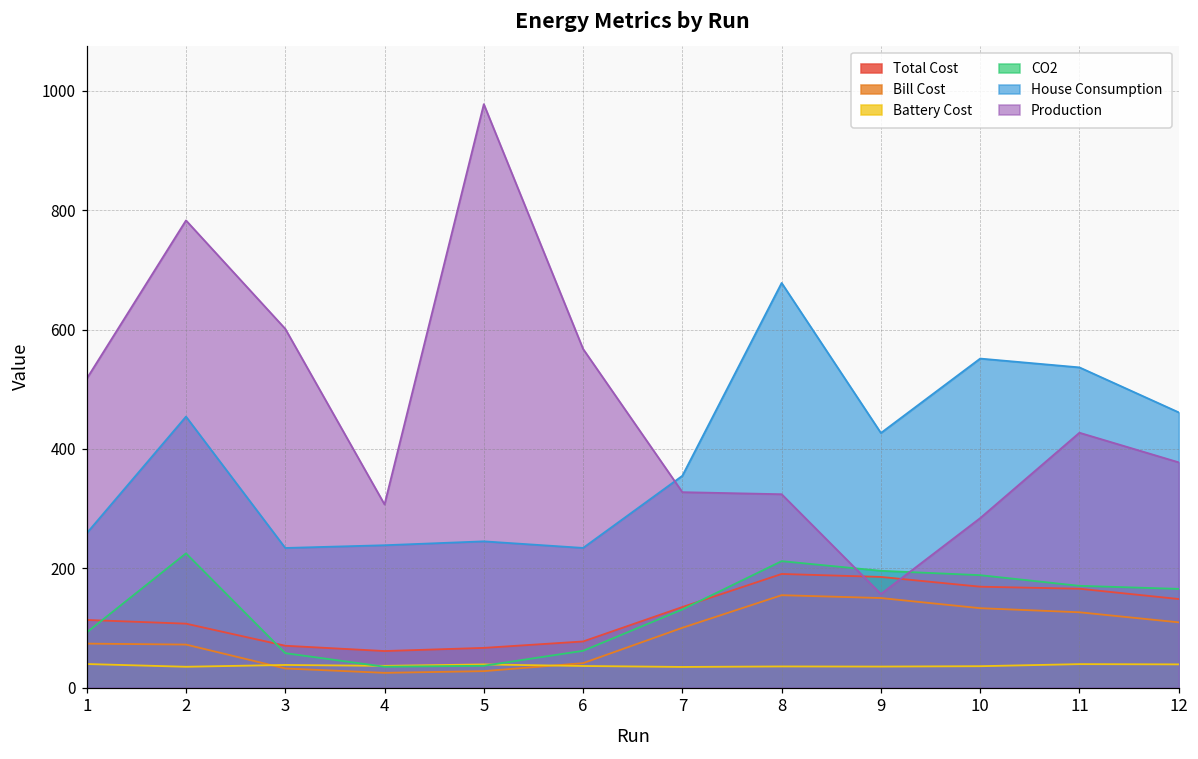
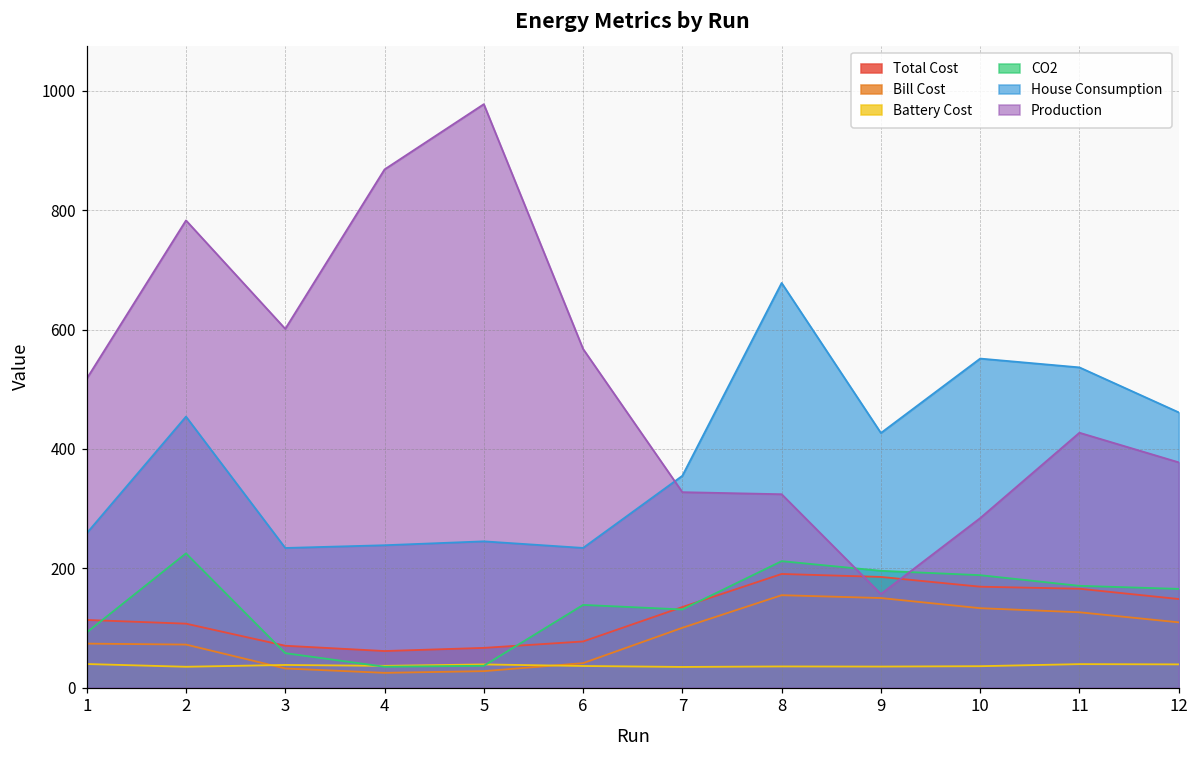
Production, 4: 310 -> 870
CO2, 6: 60 -> 140
